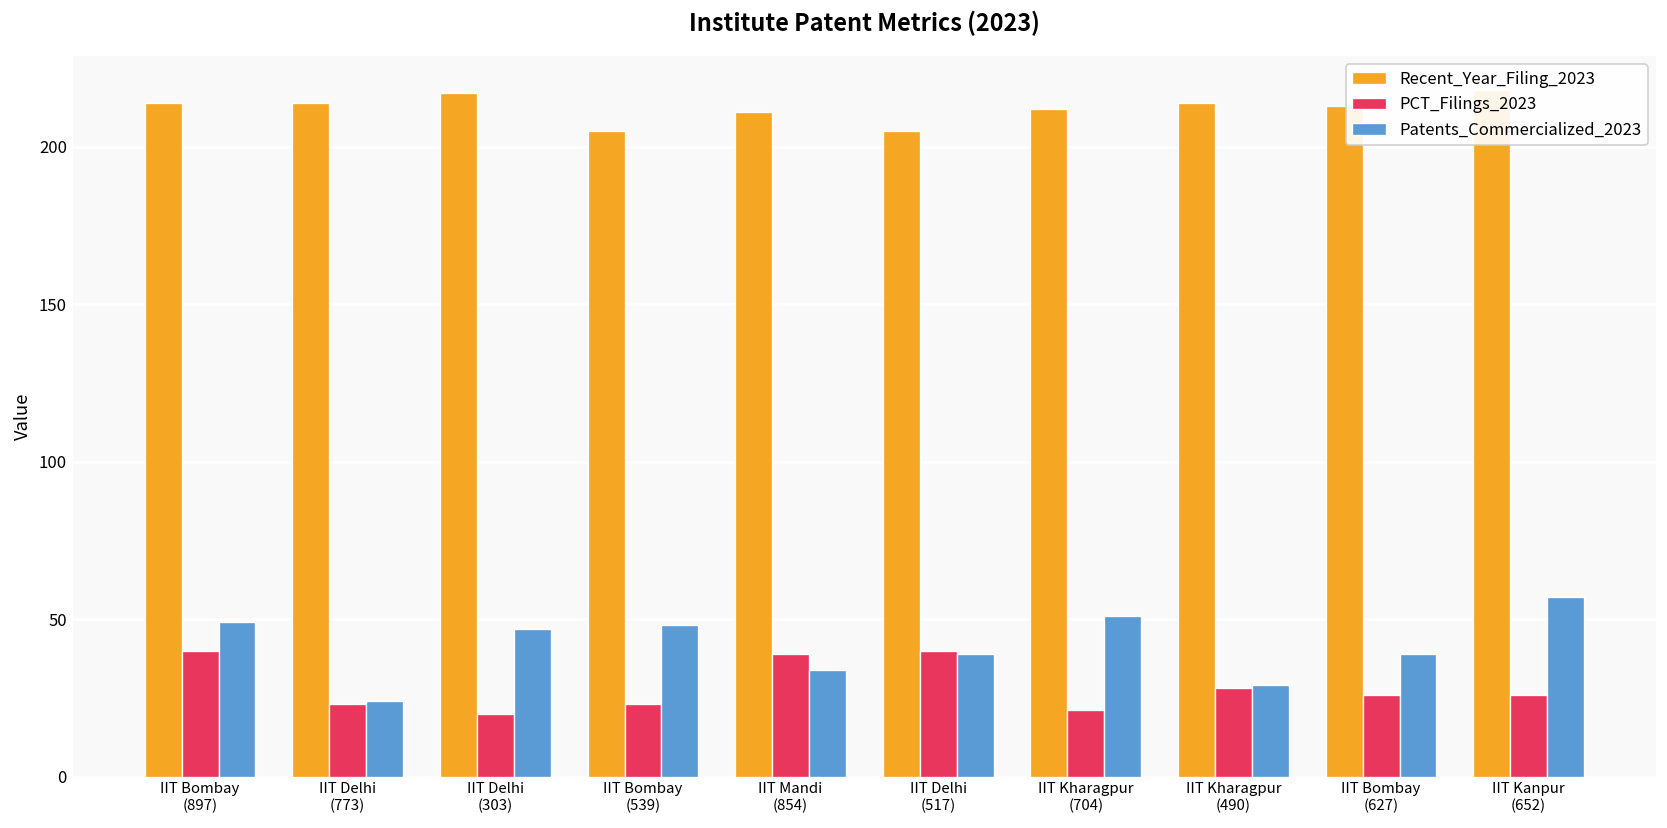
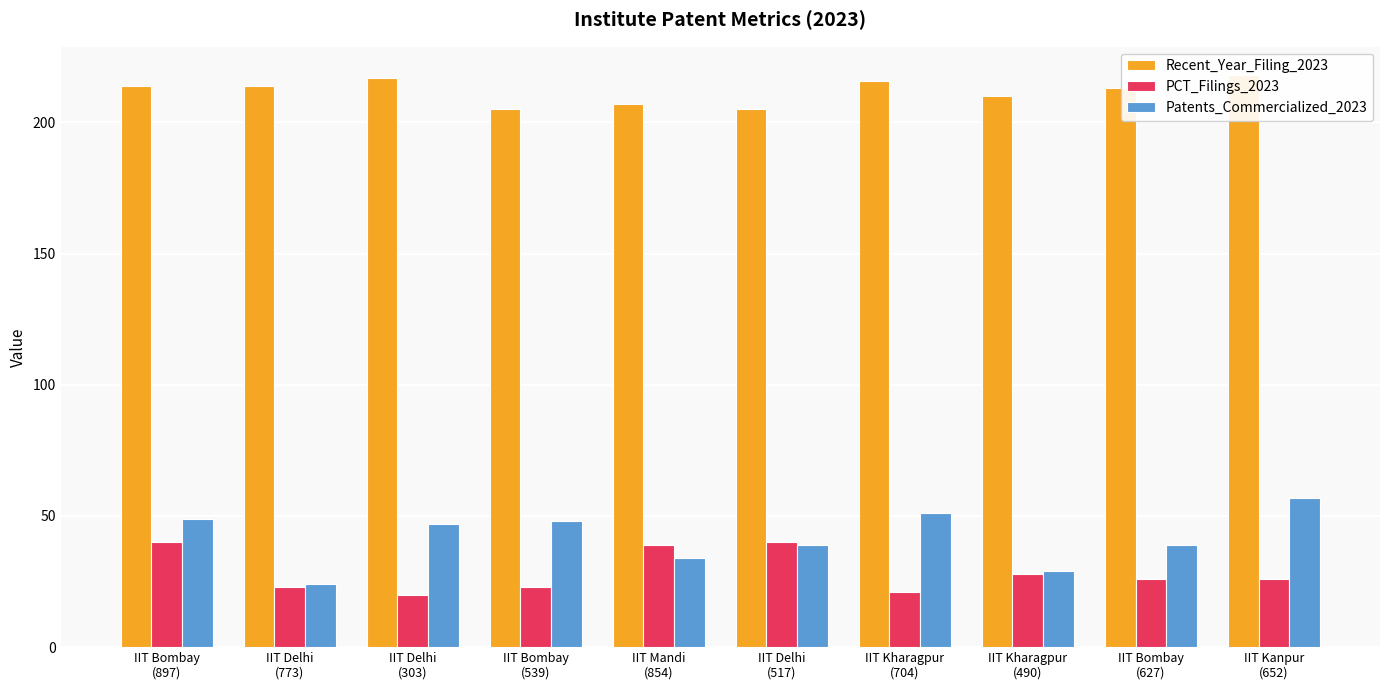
Recent_Year_Filing_2023, IIT Mandi (854): 211 -> 207
Recent_Year_Filing_2023, IIT Kharagpur (704): 212 -> 216
Recent_Year_Filing_2023, IIT Kharagpur (490): 214 -> 210
